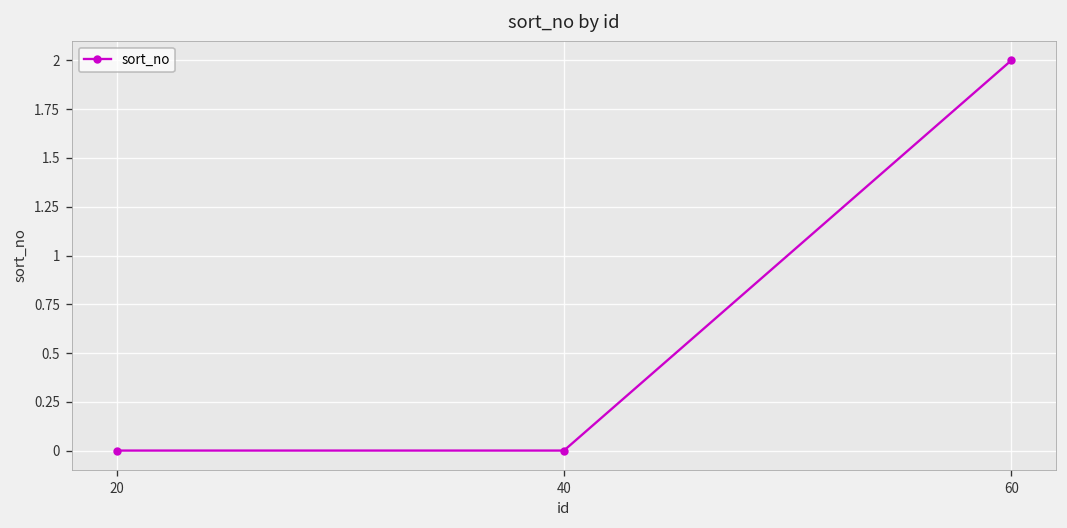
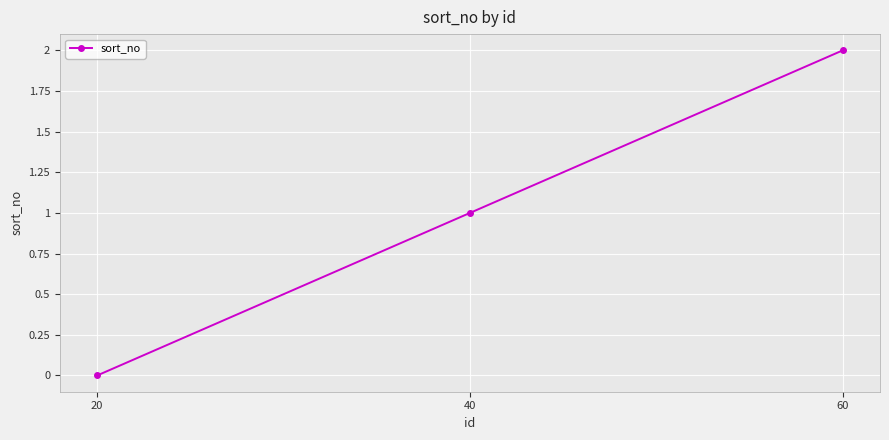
40: 0 -> 1
